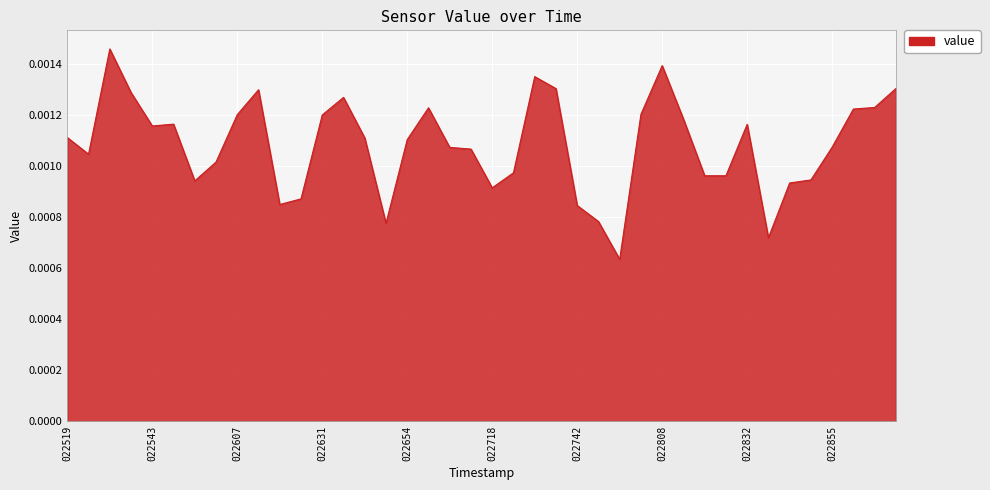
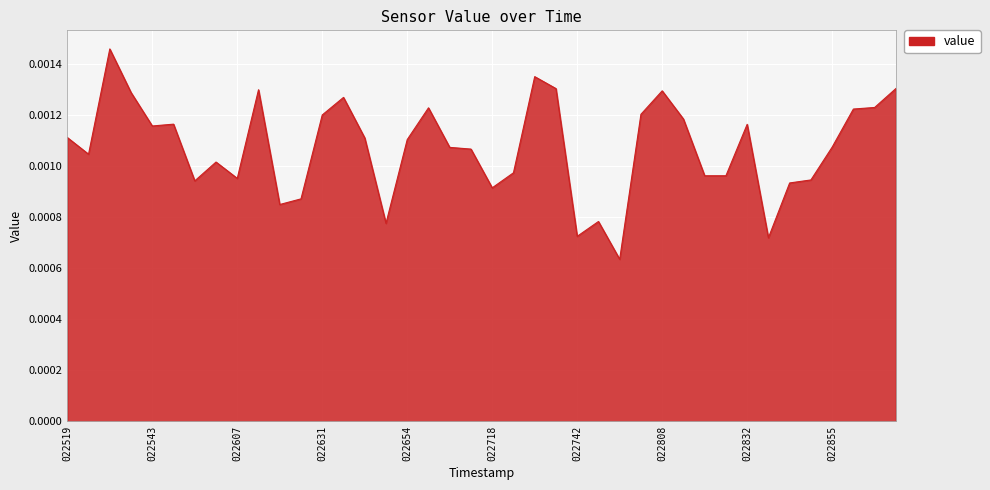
022607: 0.00120 -> 0.00095
022742: 0.00085 -> 0.00073
022808: 0.00139 -> 0.00130
